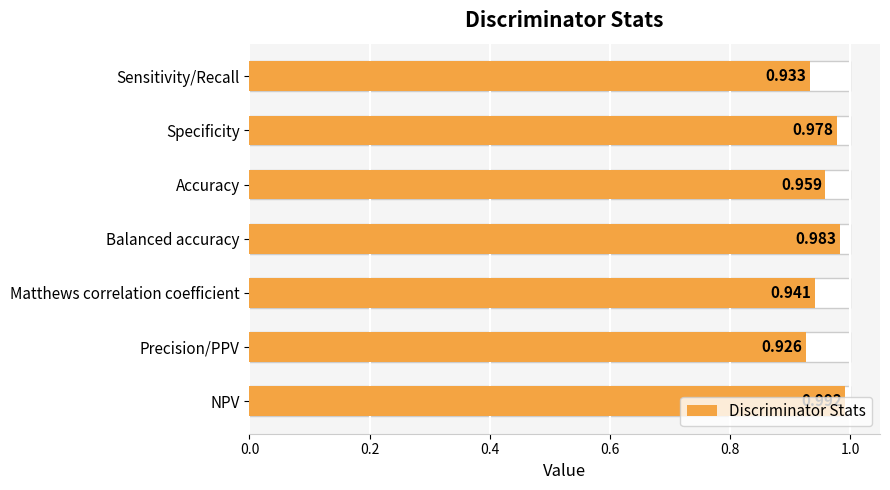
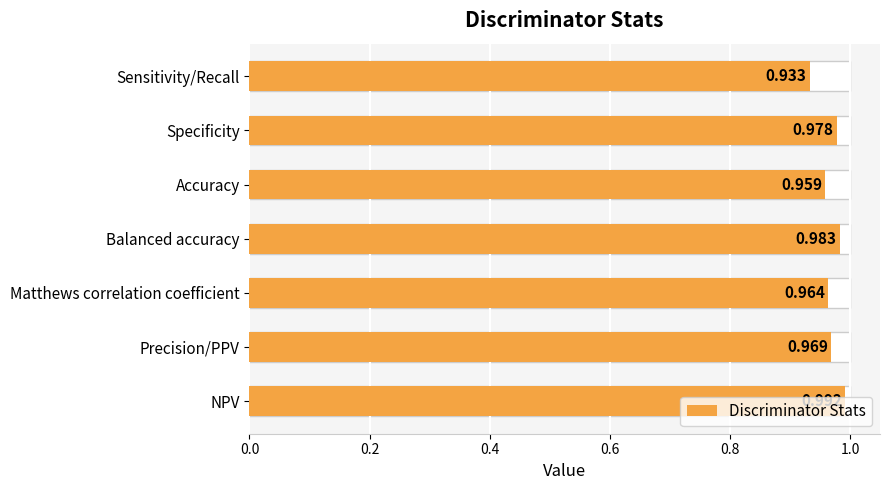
Matthews correlation coefficient: 0.941 -> 0.964
Precision/PPV: 0.926 -> 0.969
